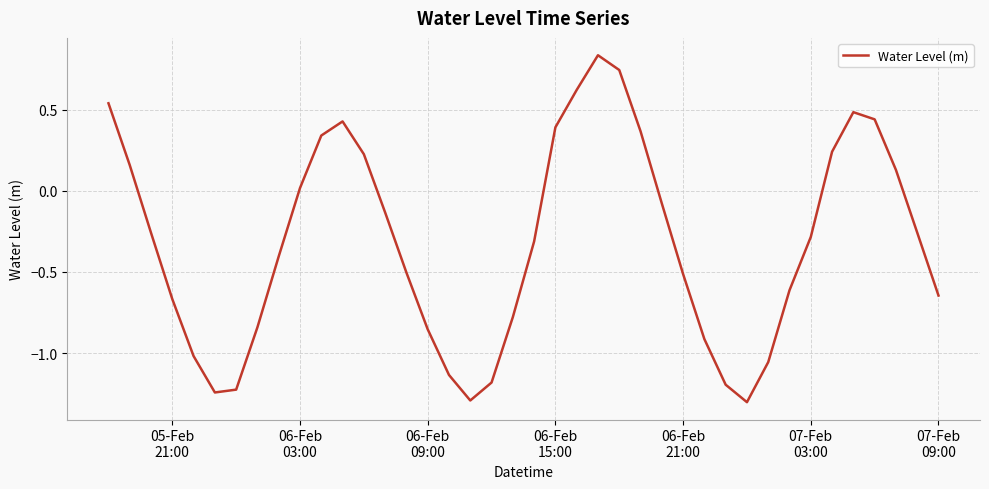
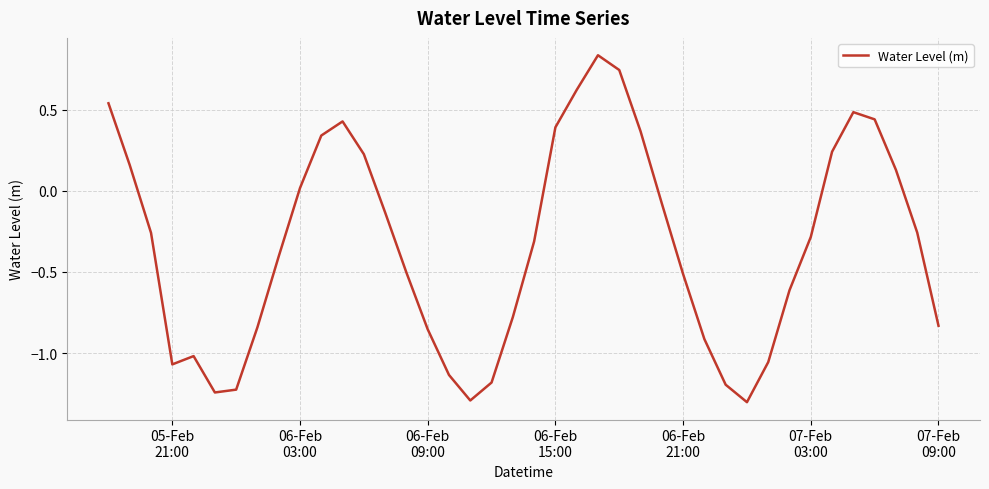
05-Feb 21:00: -0.67 -> -1.07
07-Feb 09:00: -0.65 -> -0.83
